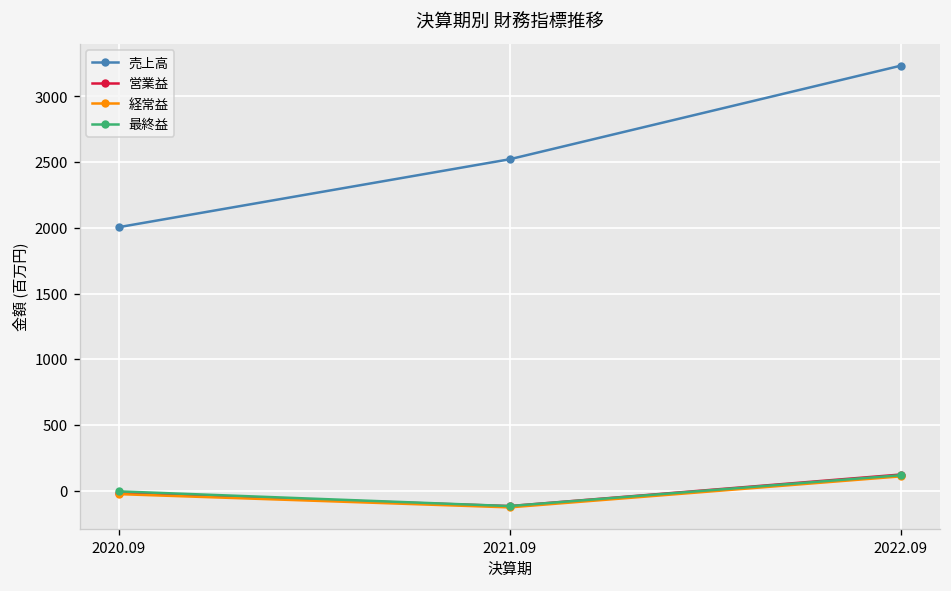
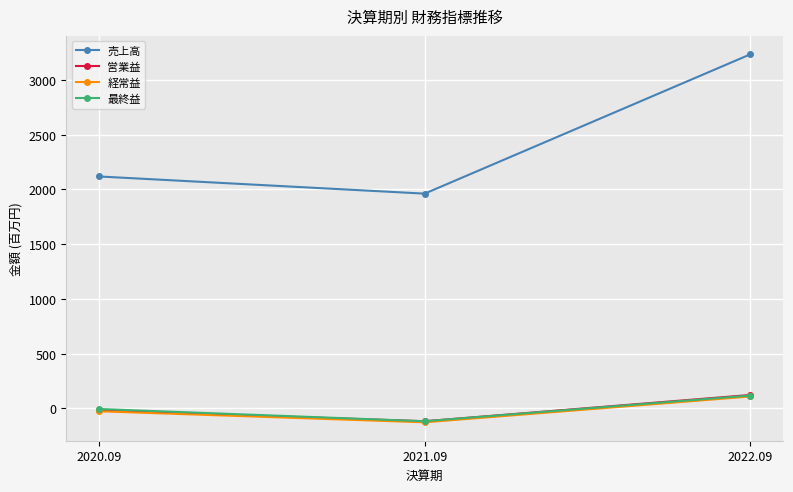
売上高, 2020.09: 2010 -> 2120
売上高, 2021.09: 2520 -> 1960
